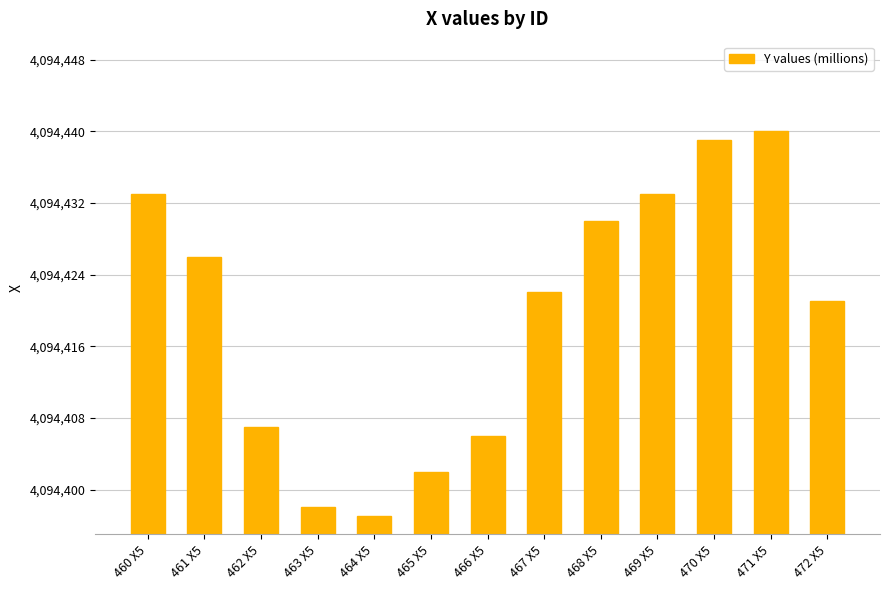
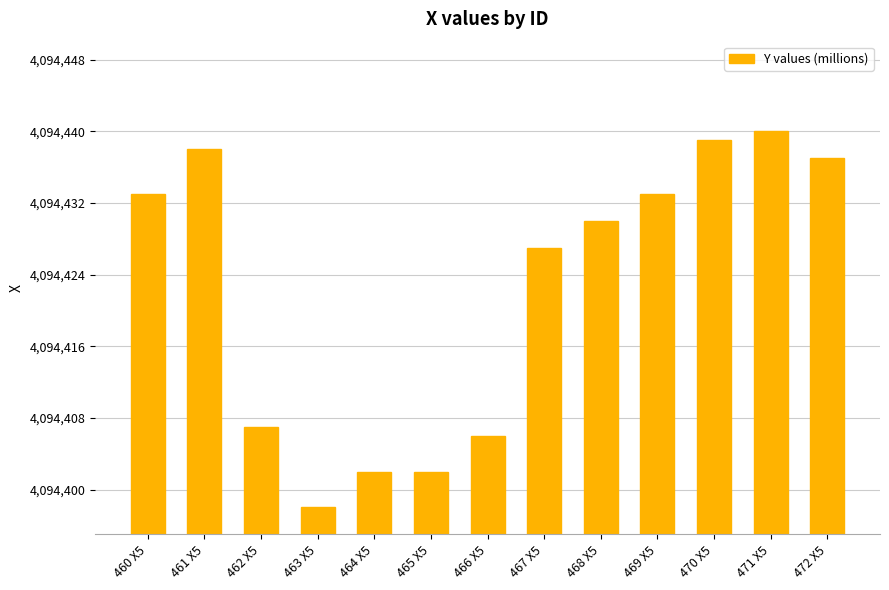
461 X5: 4,094,426 -> 4,094,438
464 X5: 4,094,397 -> 4,094,402
467 X5: 4,094,422 -> 4,094,427
472 X5: 4,094,421 -> 4,094,437
